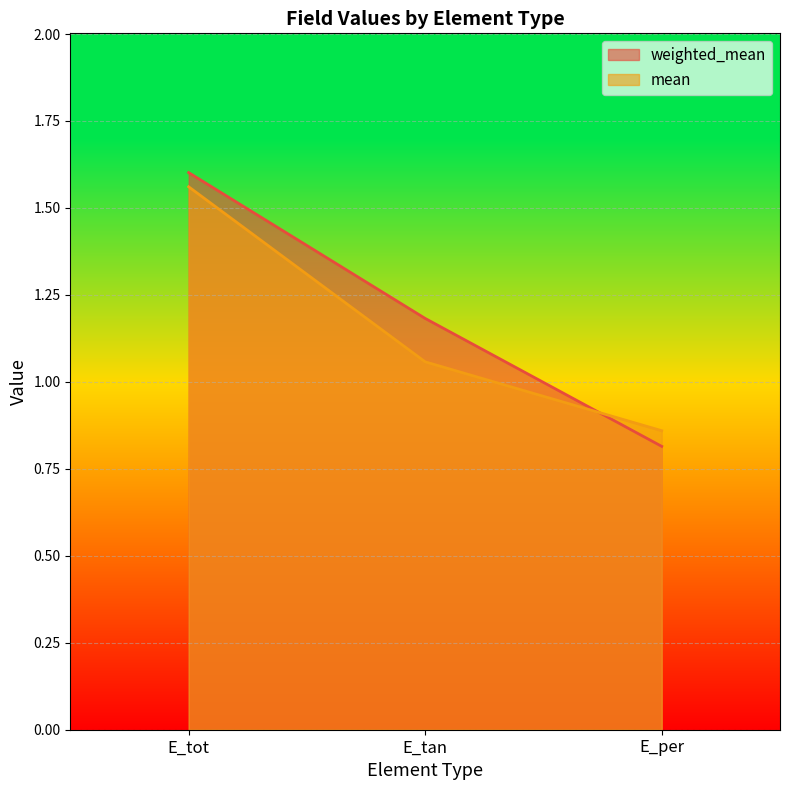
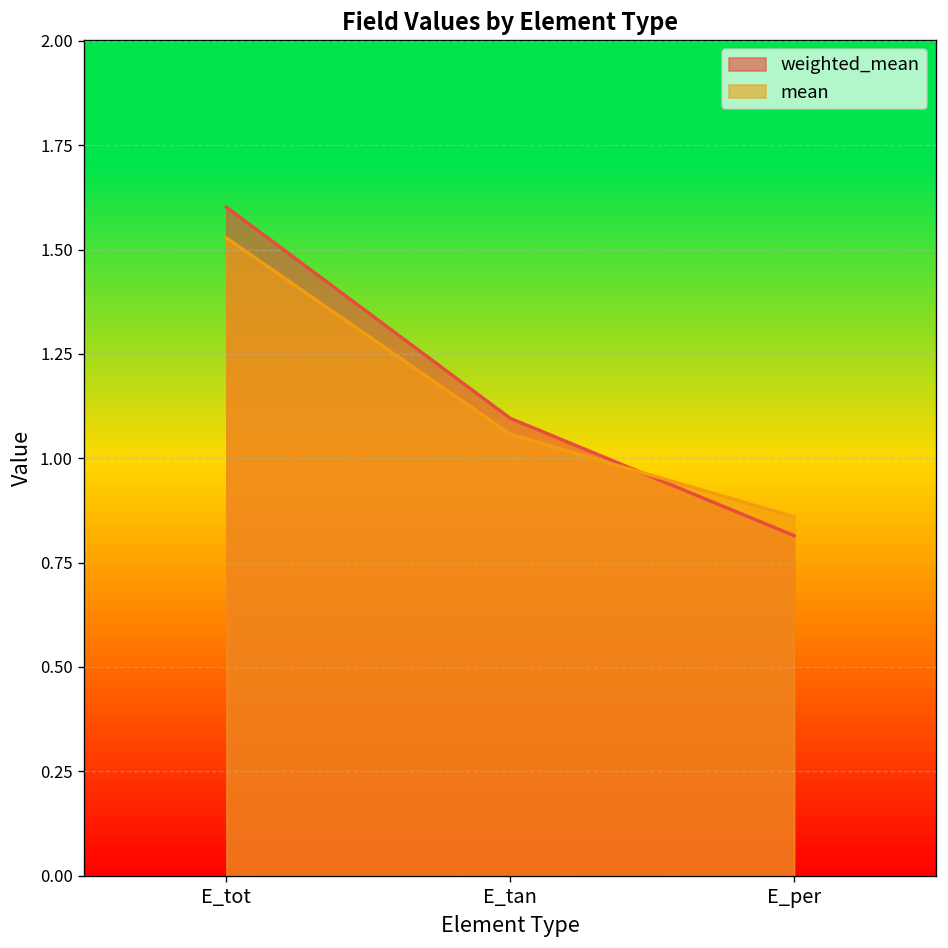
mean, E_tot: 1.56 -> 1.53
weighted_mean, E_tan: 1.18 -> 1.10
